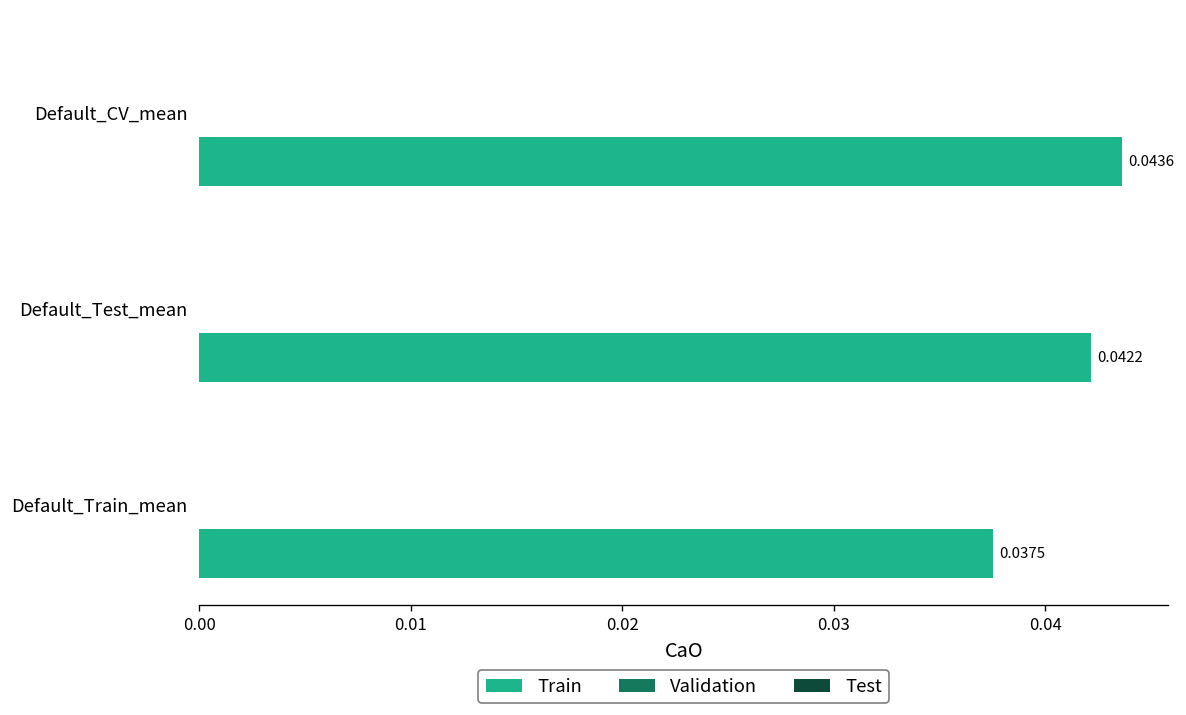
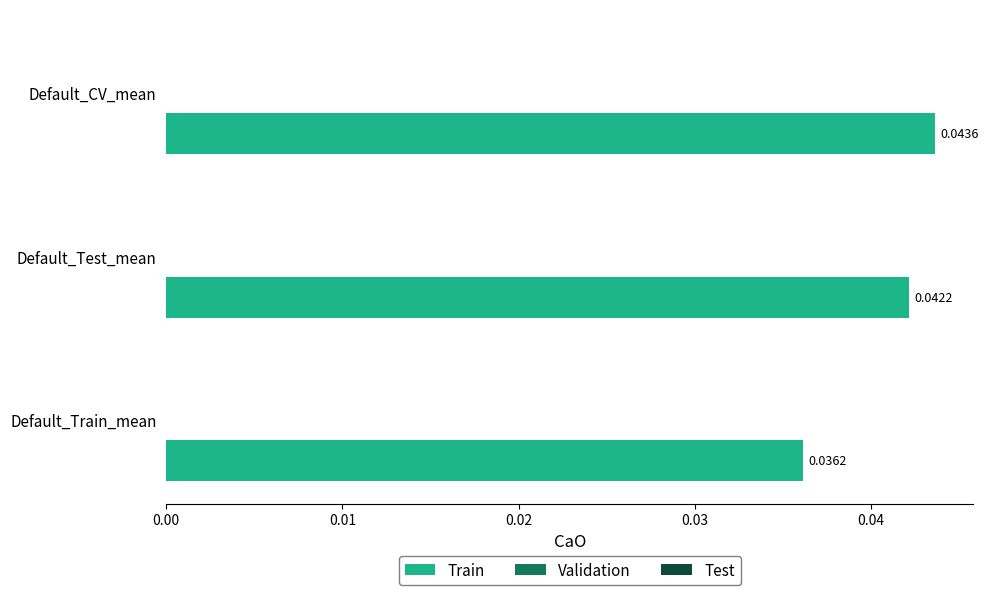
Train, Default_Train_mean: 0.0375 -> 0.0362
